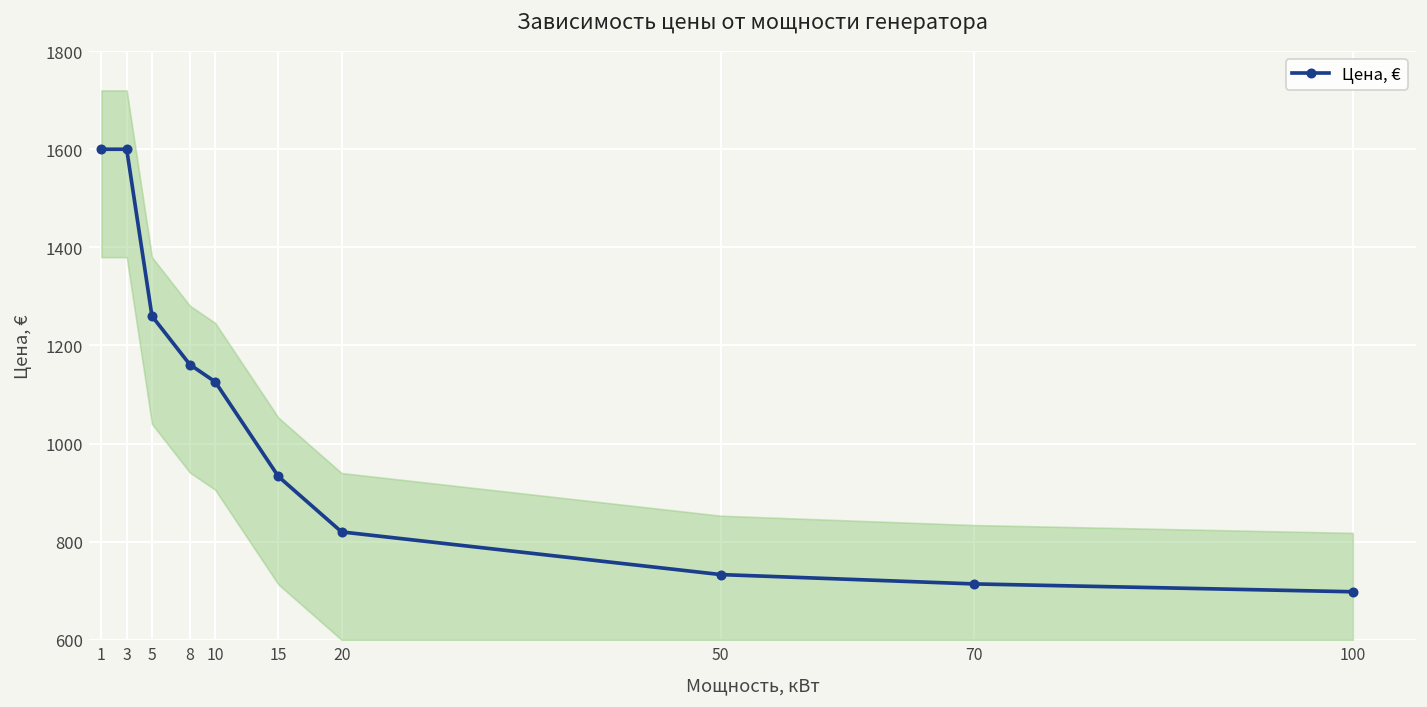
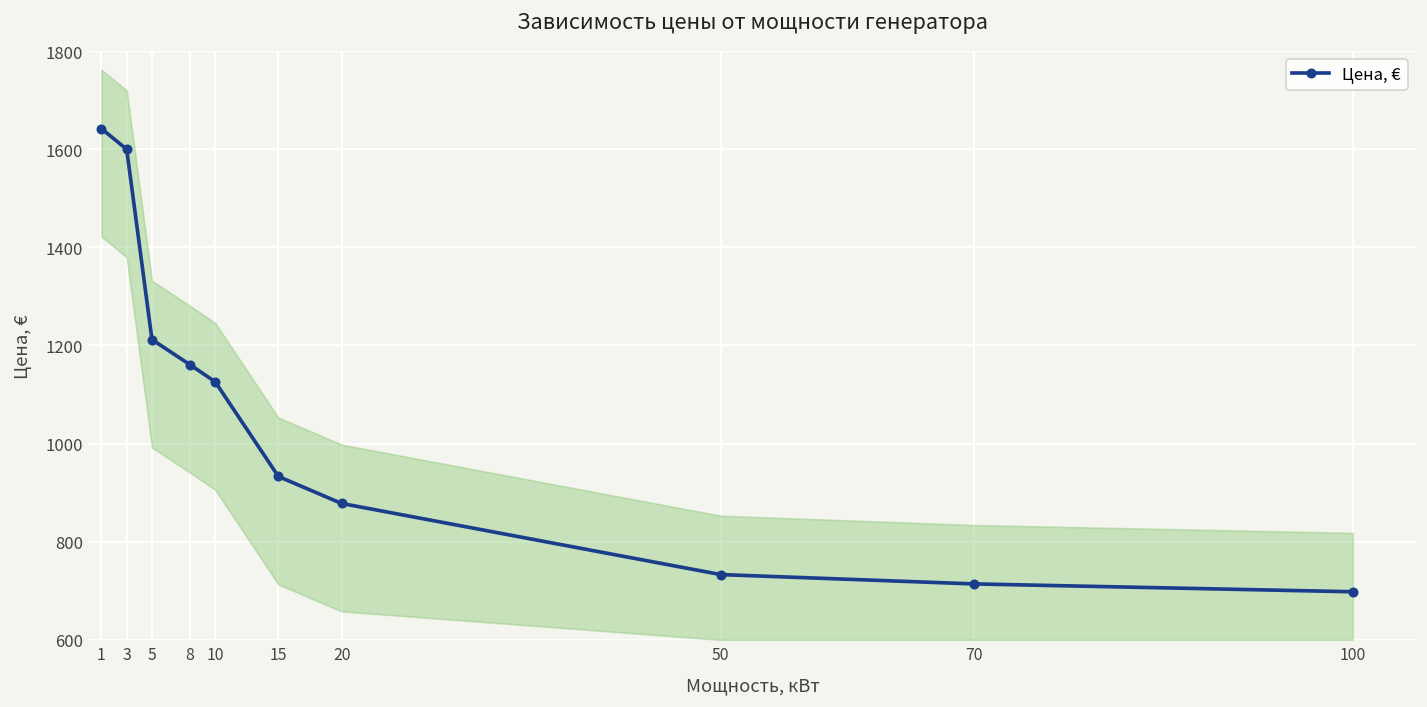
Цена, €, 1: 1600 -> 1640
Цена, €, 5: 1260 -> 1210
Цена, €, 20: 820 -> 880
